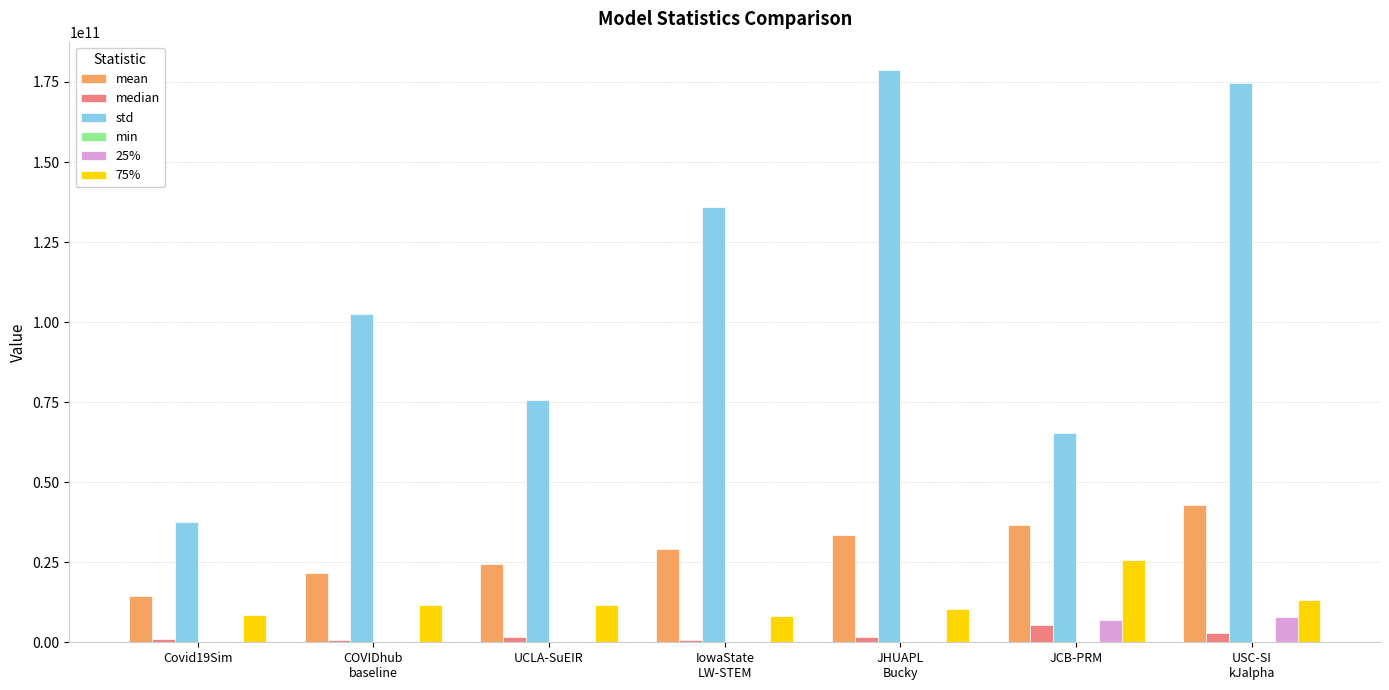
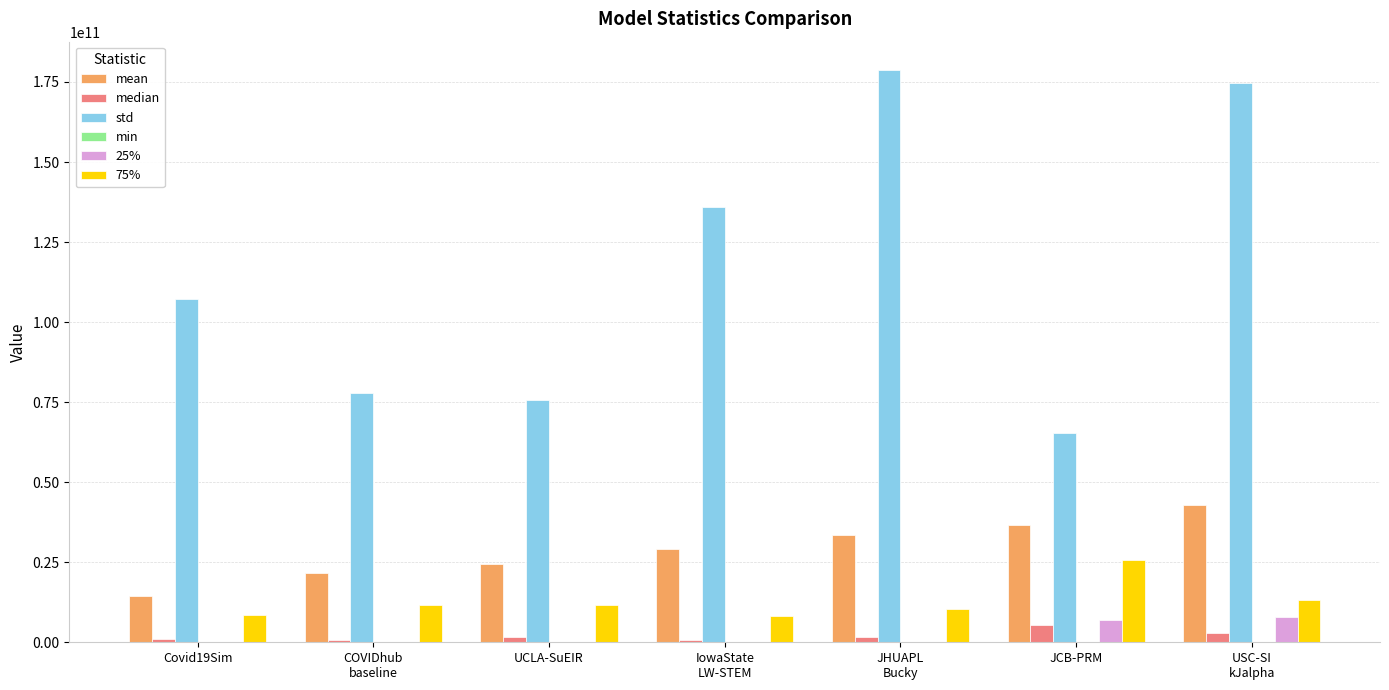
std, Covid19Sim: 37000000000 -> 107000000000
std, COVIDhub baseline: 102000000000 -> 78000000000
